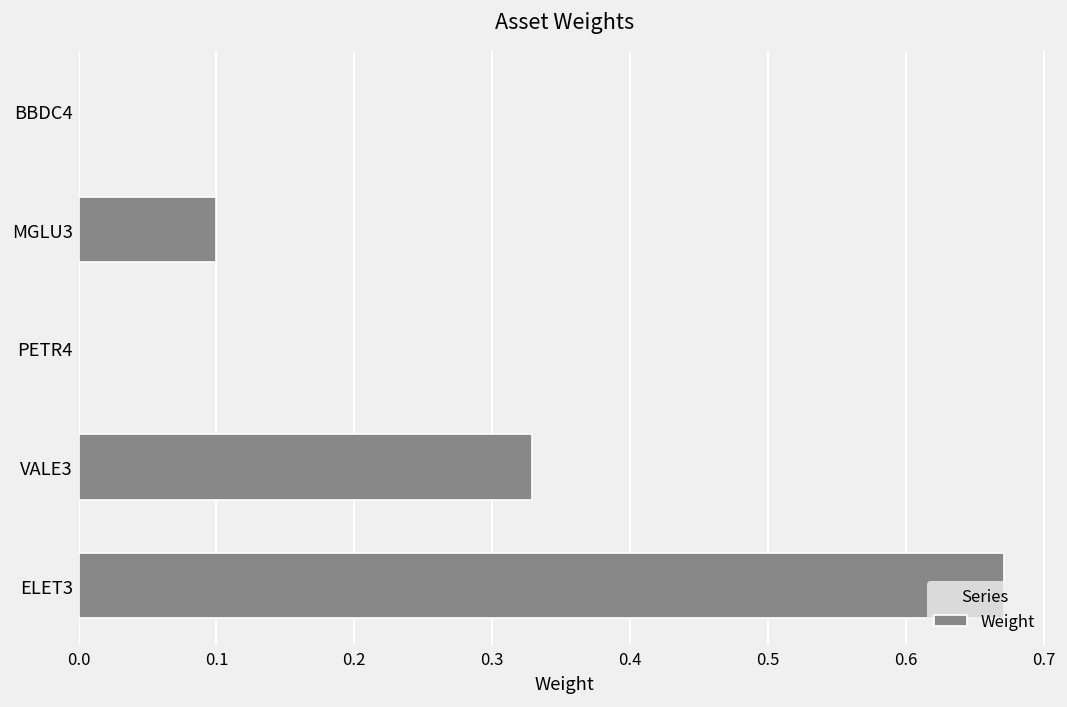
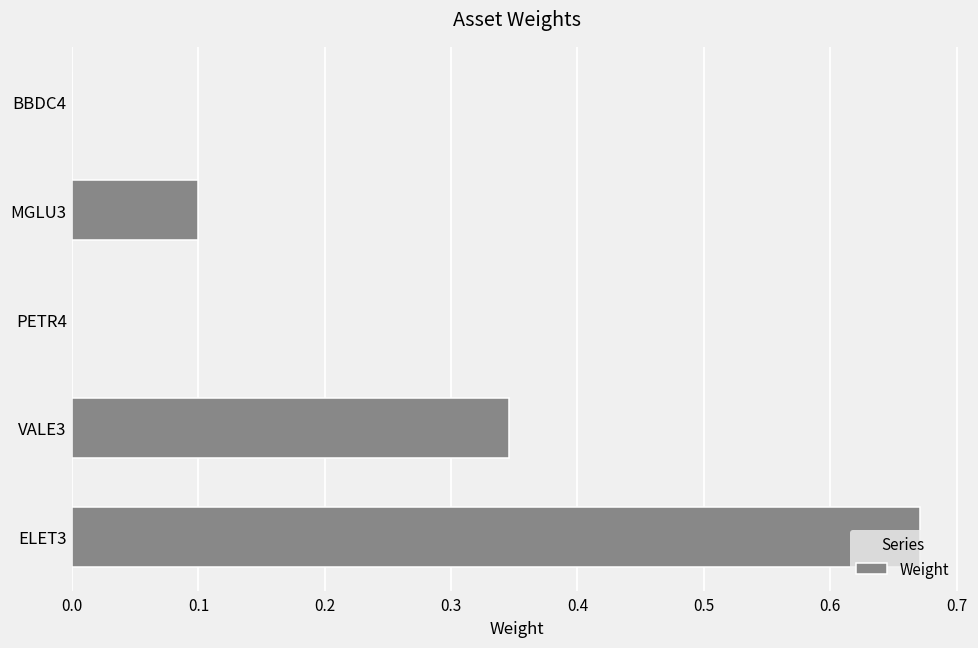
VALE3: 0.329 -> 0.346
